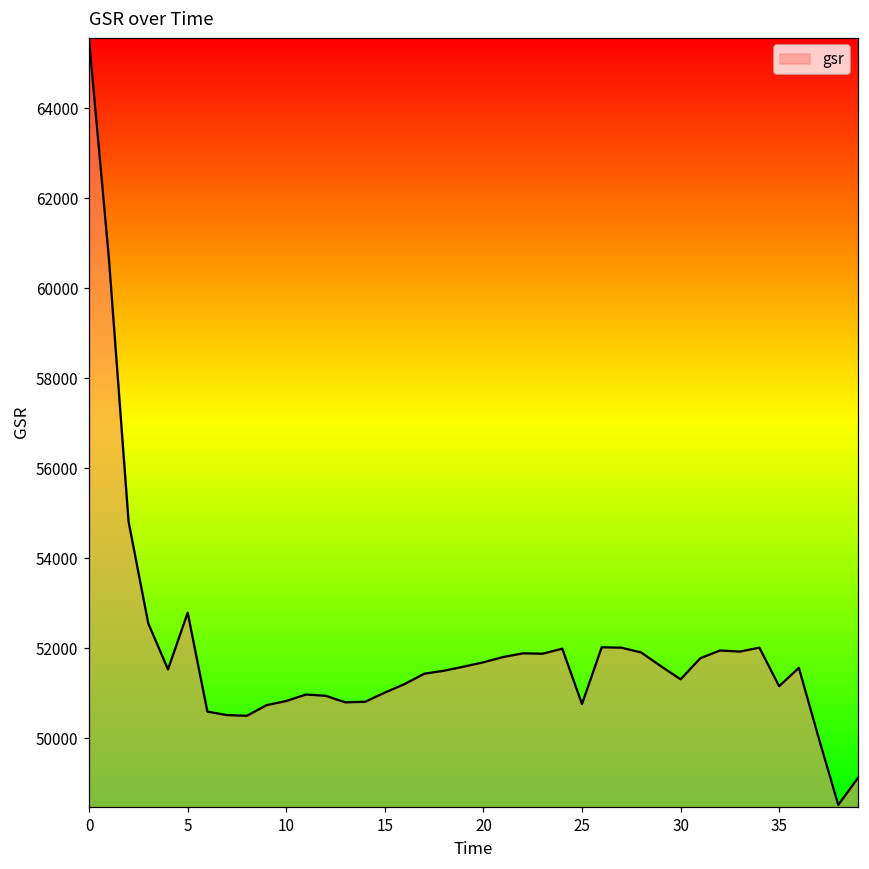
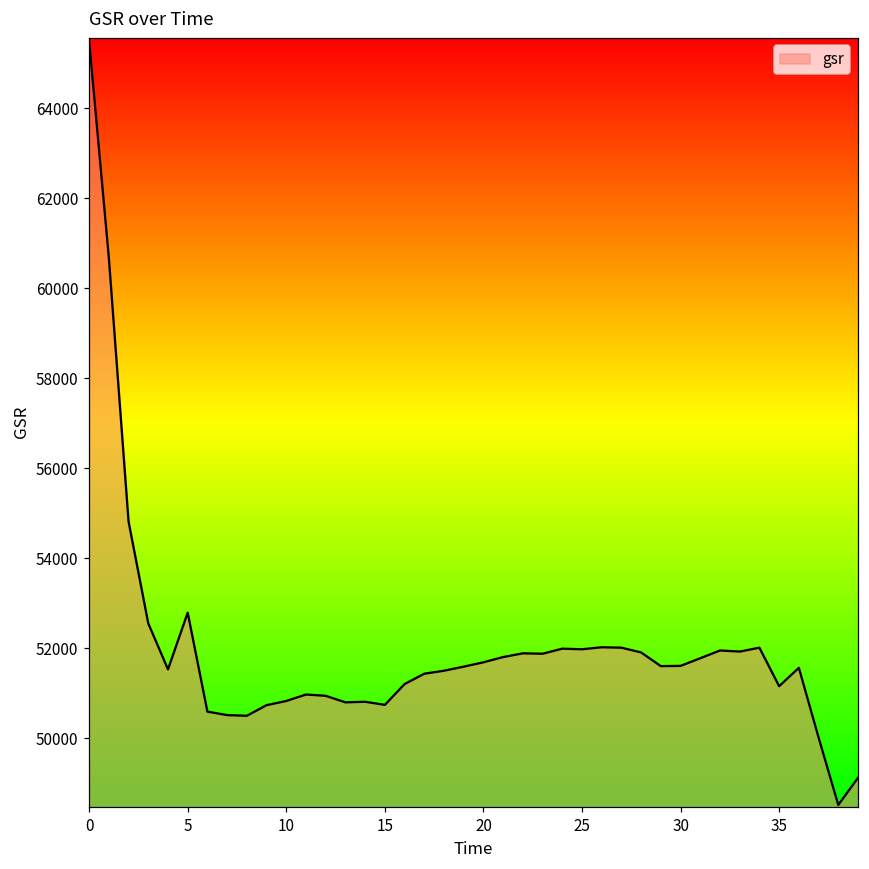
15: 51000 -> 50700
25: 50800 -> 52000
30: 51300 -> 51600
